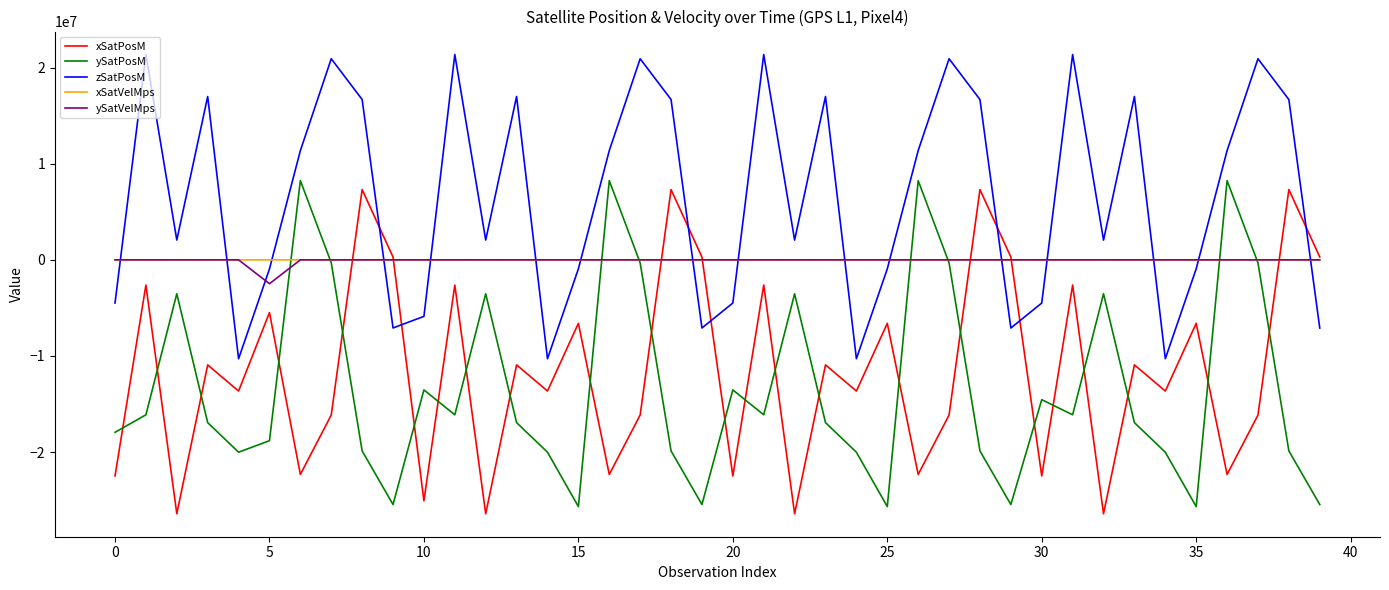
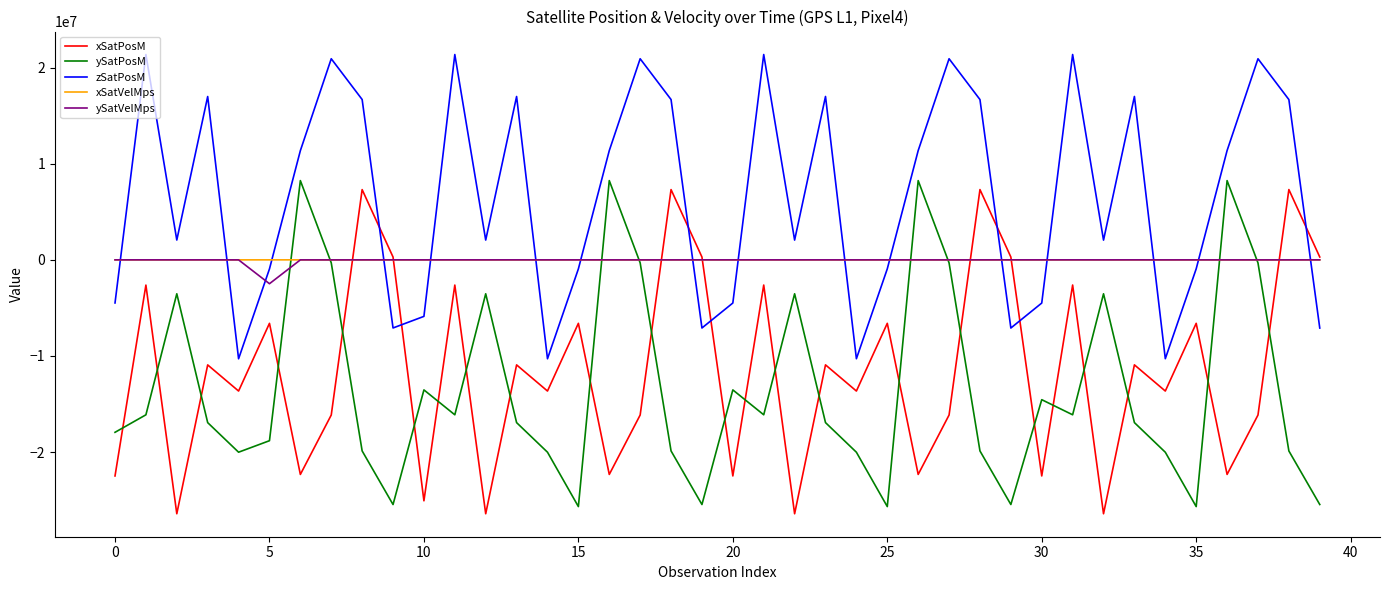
xSatPosM, 5: -5000000 -> -7000000
